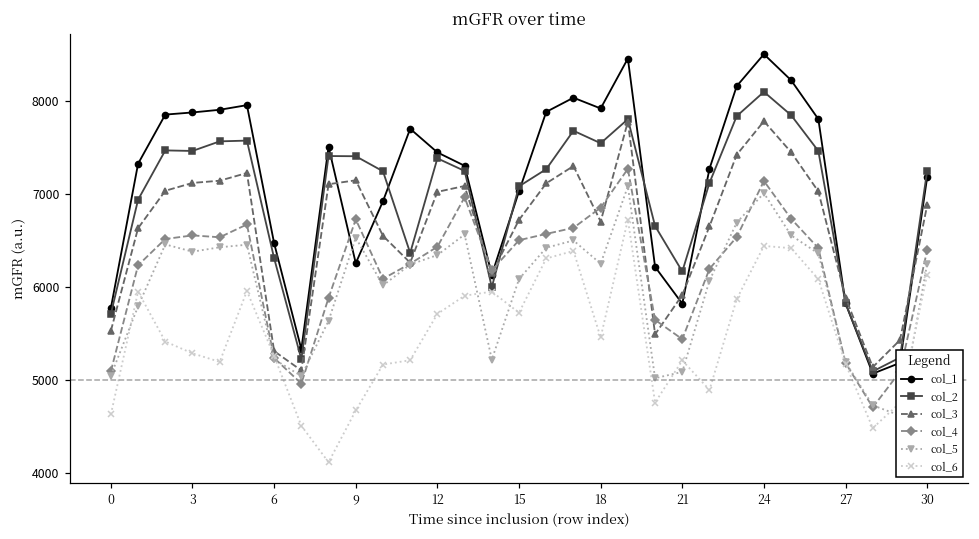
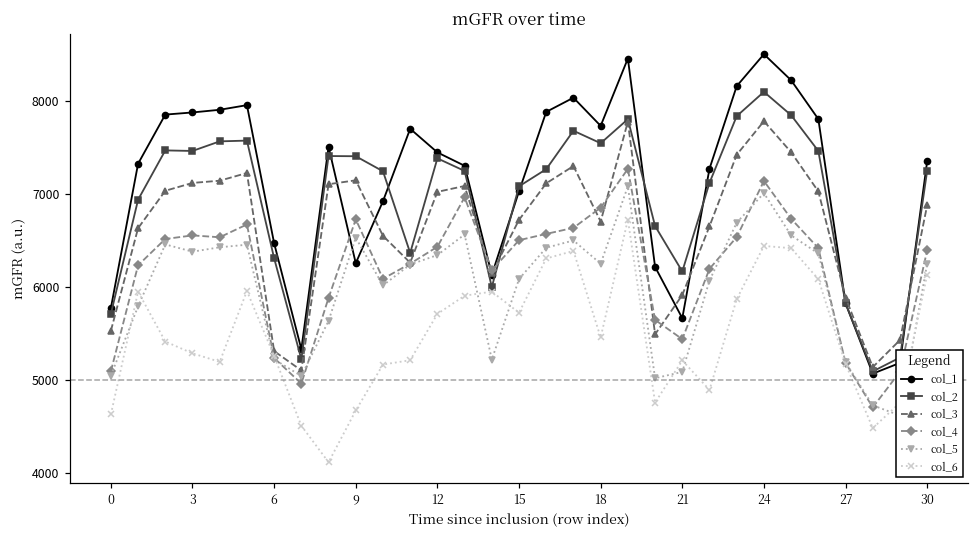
col_1, 18: 7900 -> 7700
col_1, 21: 5800 -> 5700
col_1, 30: 7200 -> 7300
